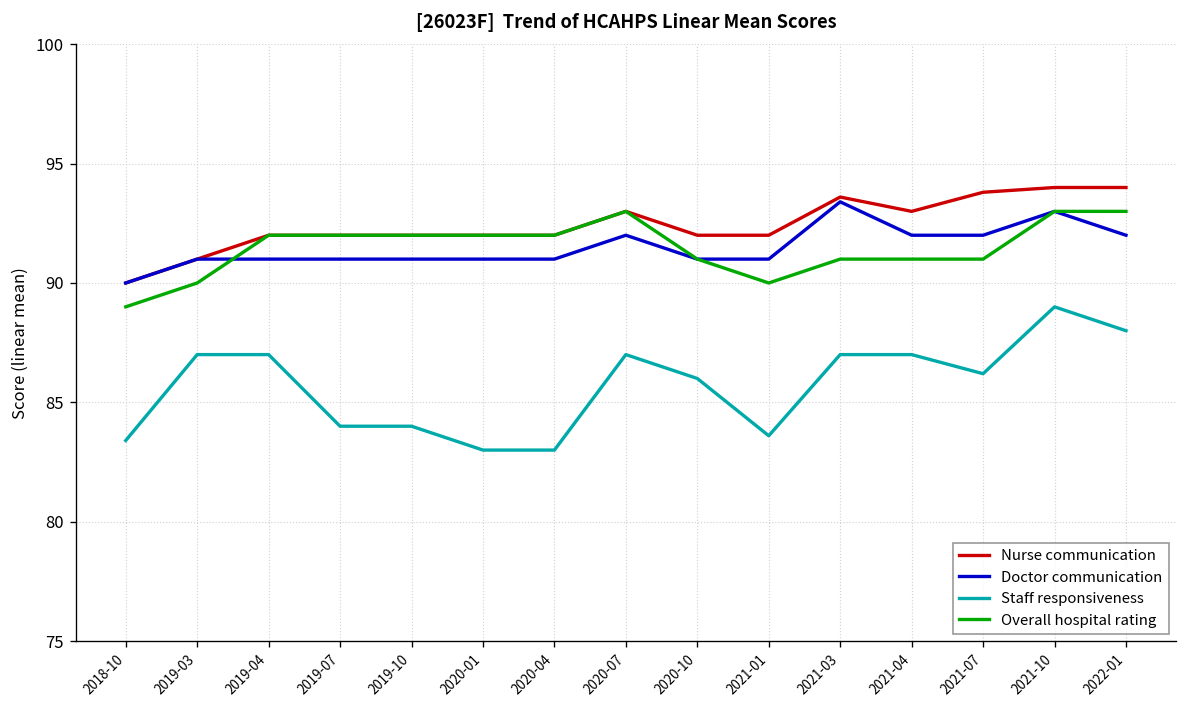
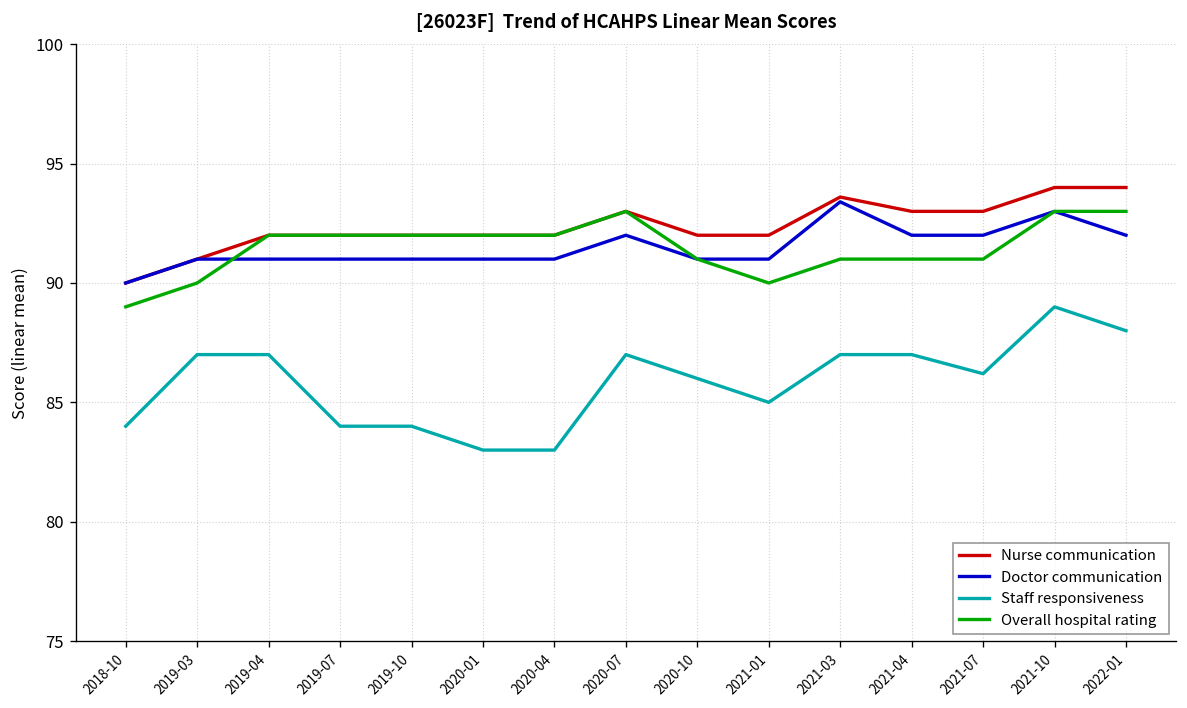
Staff responsiveness, 2018-10: 83.4 -> 84.0
Staff responsiveness, 2021-01: 83.6 -> 85.0
Nurse communication, 2021-07: 93.8 -> 93.0
